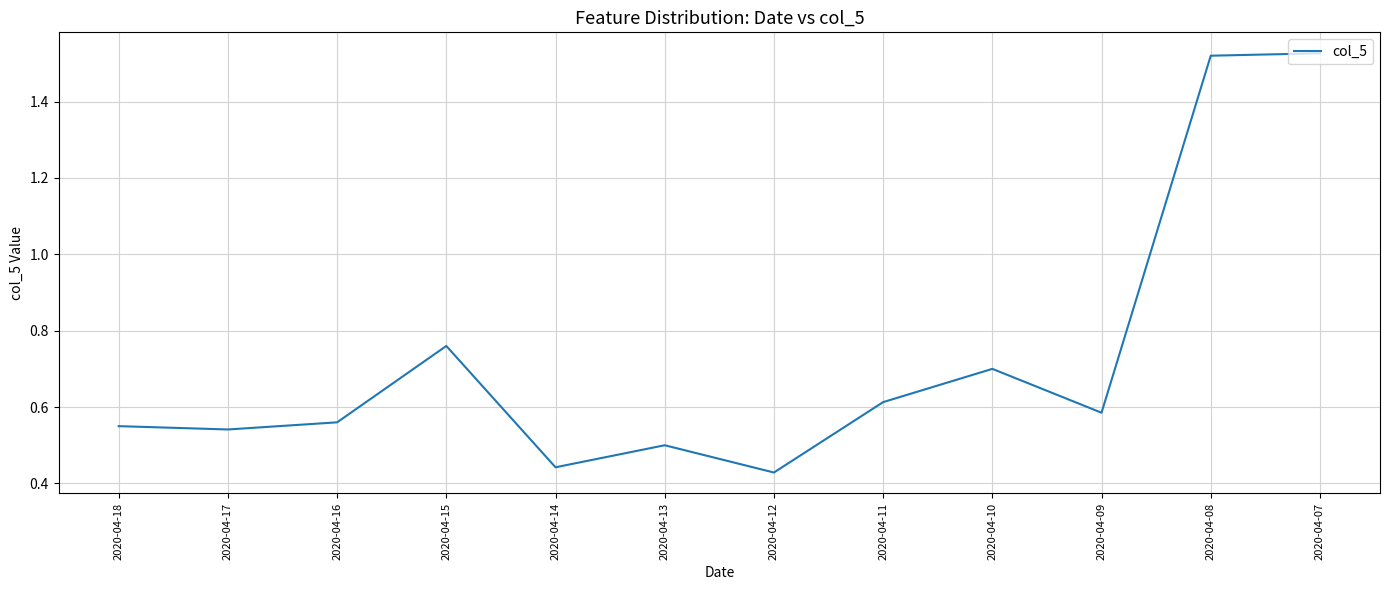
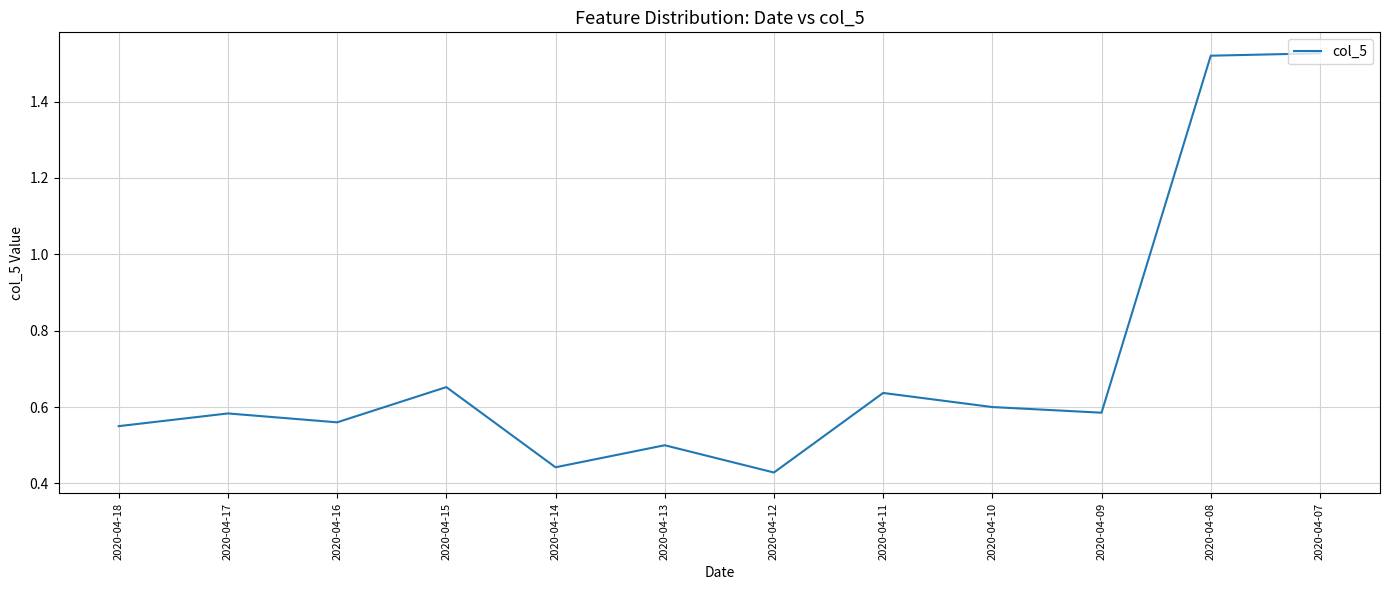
2020-04-17: 0.54 -> 0.58
2020-04-15: 0.76 -> 0.65
2020-04-11: 0.61 -> 0.64
2020-04-10: 0.7 -> 0.6
